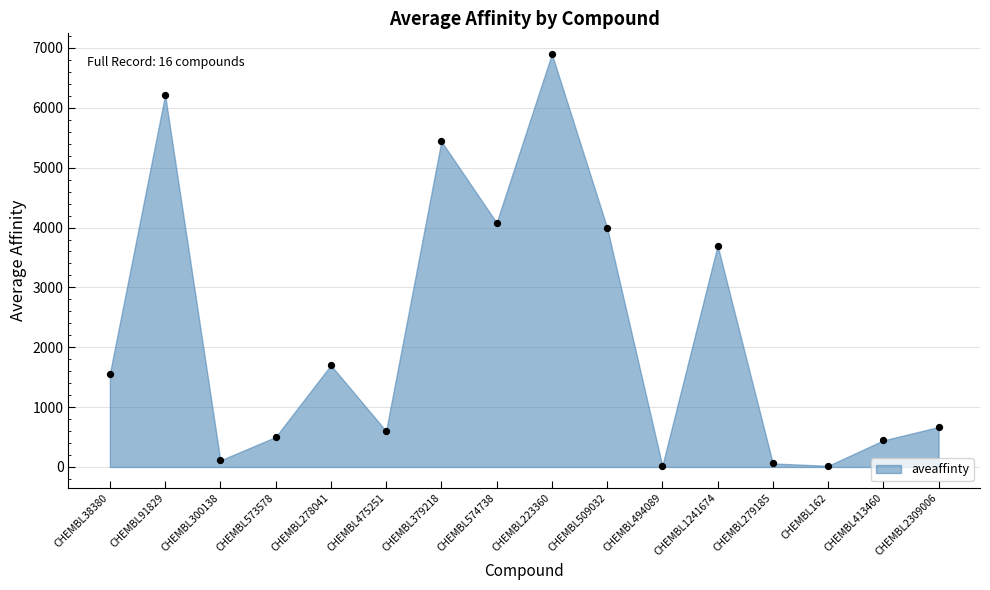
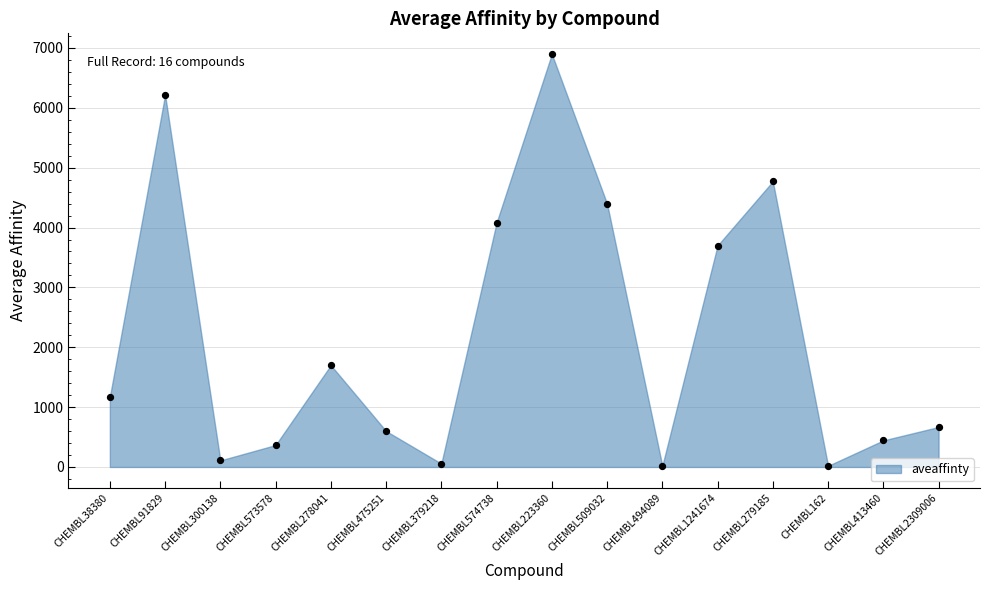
CHEMBL38380: 1600 -> 1200
CHEMBL573578: 500 -> 400
CHEMBL379218: 5400 -> 100
CHEMBL509032: 4000 -> 4400
CHEMBL279185: 100 -> 4800
